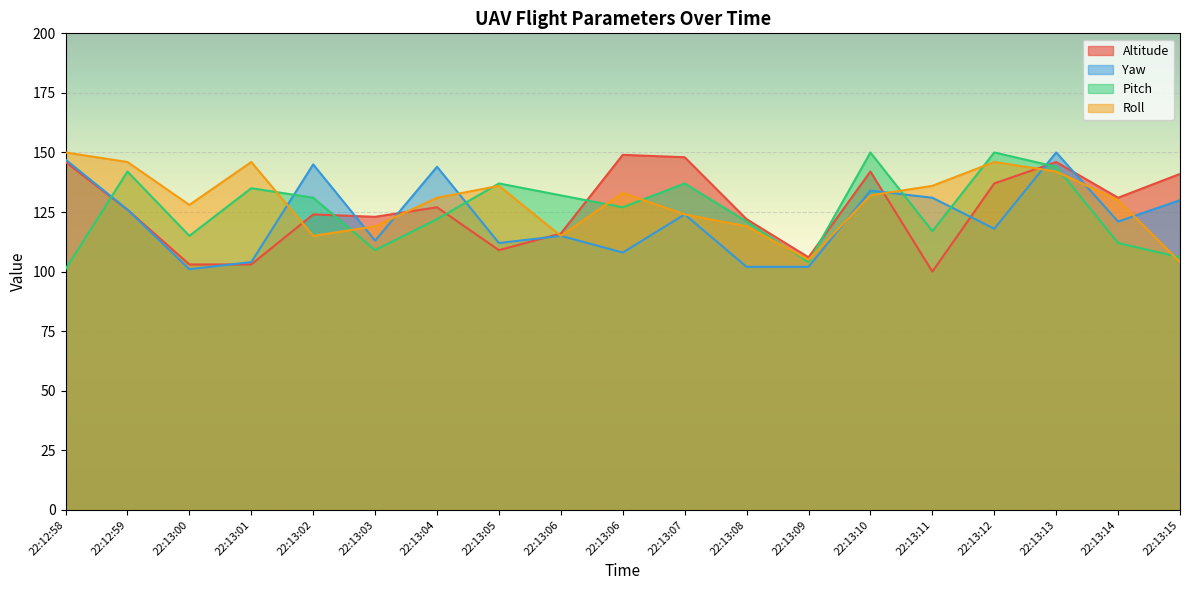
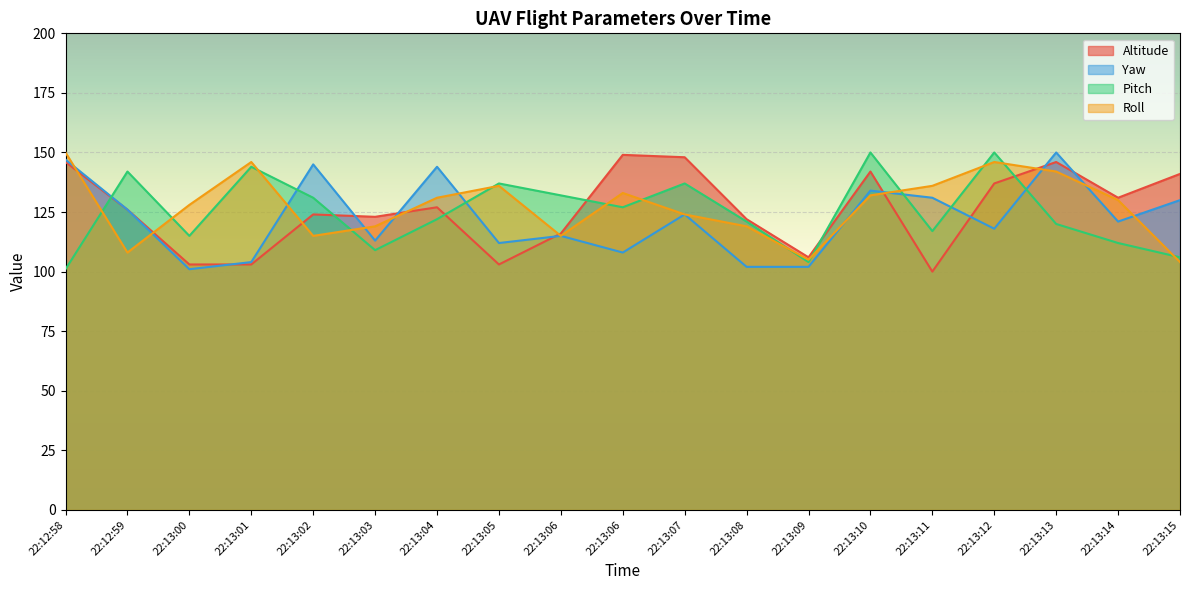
Roll, 22:12:59: 146 -> 108
Pitch, 22:13:01: 135 -> 144
Altitude, 22:13:05: 109 -> 103
Pitch, 22:13:13: 144 -> 120
